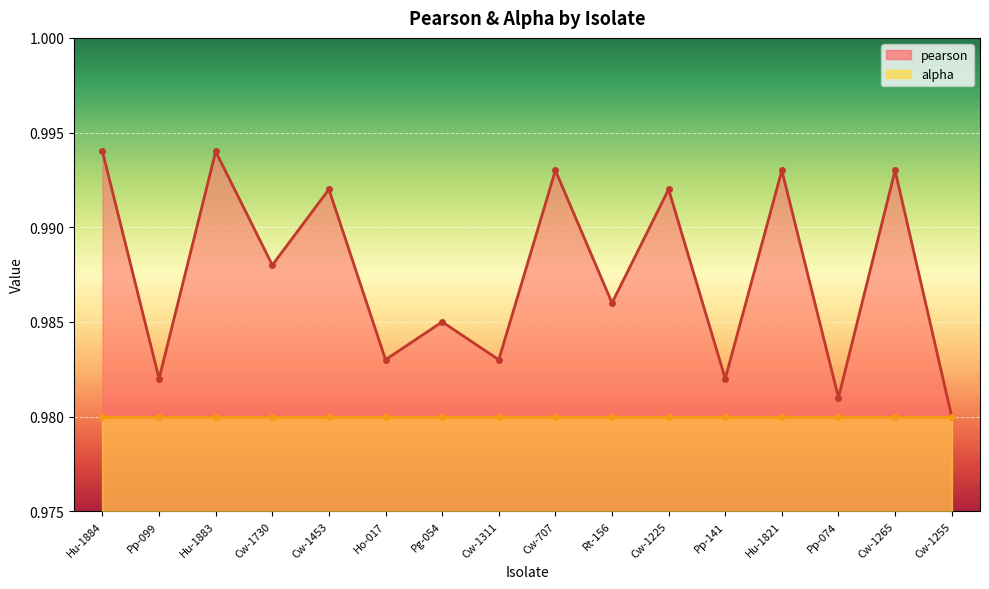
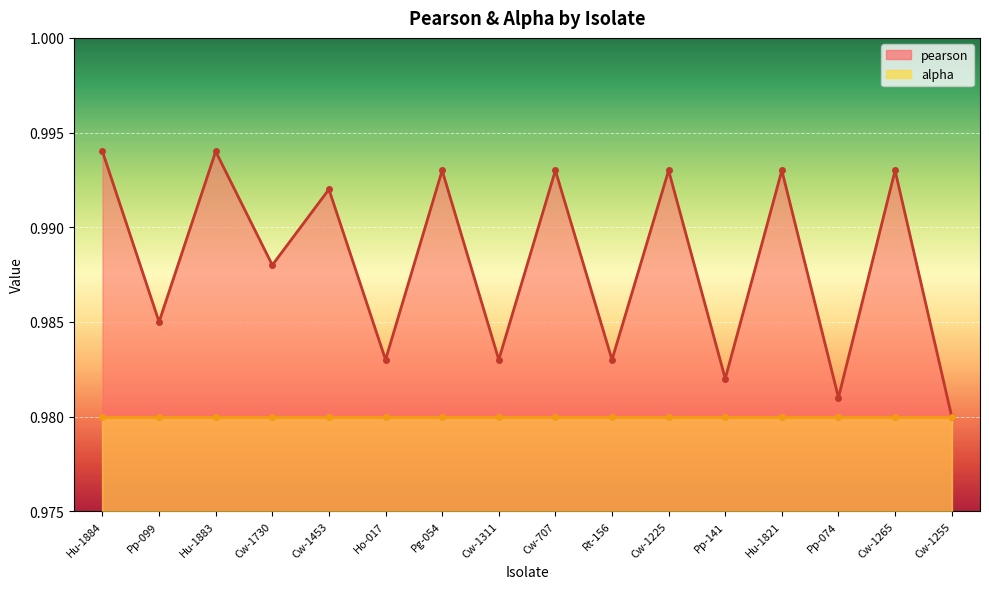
pearson, Pp-099: 0.982 -> 0.985
pearson, Pg-054: 0.985 -> 0.993
pearson, Rt-156: 0.986 -> 0.983
pearson, Cw-1225: 0.992 -> 0.993
